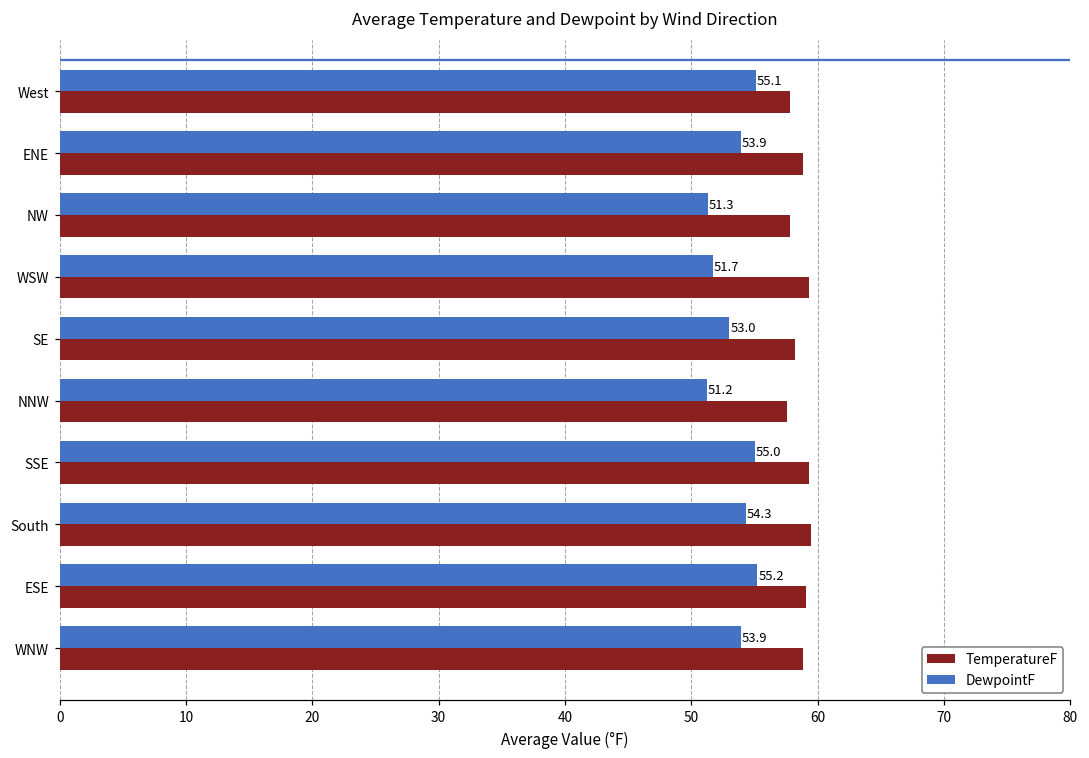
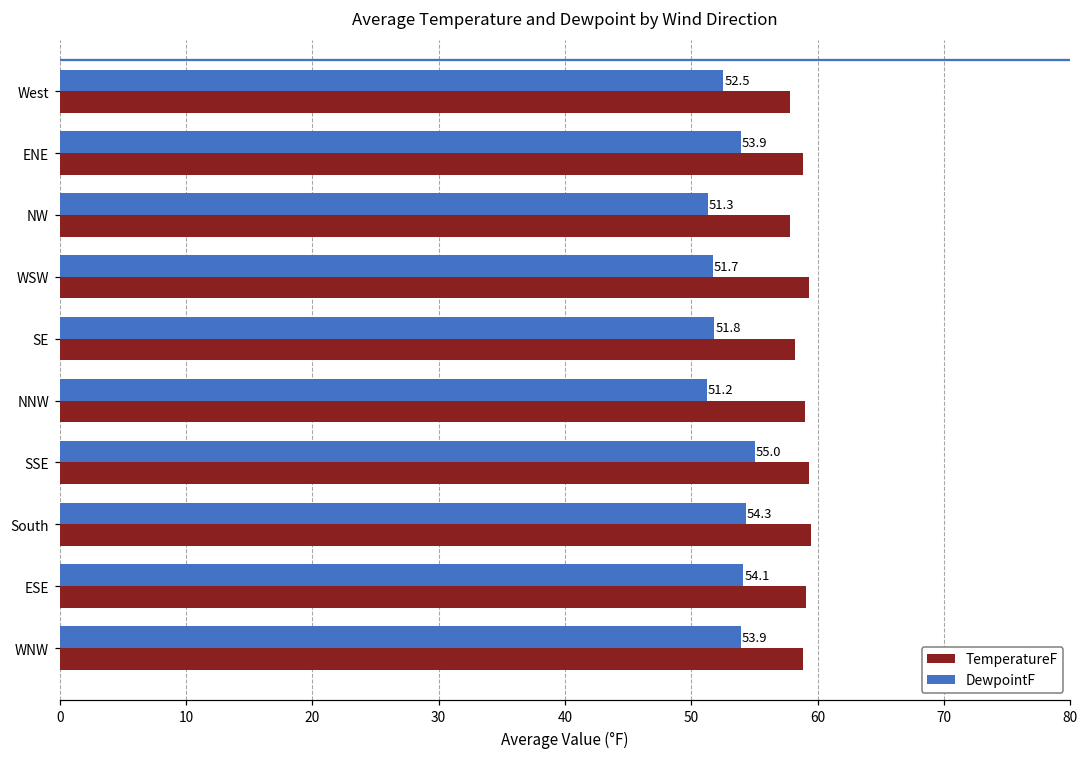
DewpointF, West: 55.1 -> 52.5
DewpointF, SE: 53.0 -> 51.8
TemperatureF, NNW: 57.6 -> 59.0
DewpointF, ESE: 55.2 -> 54.1
